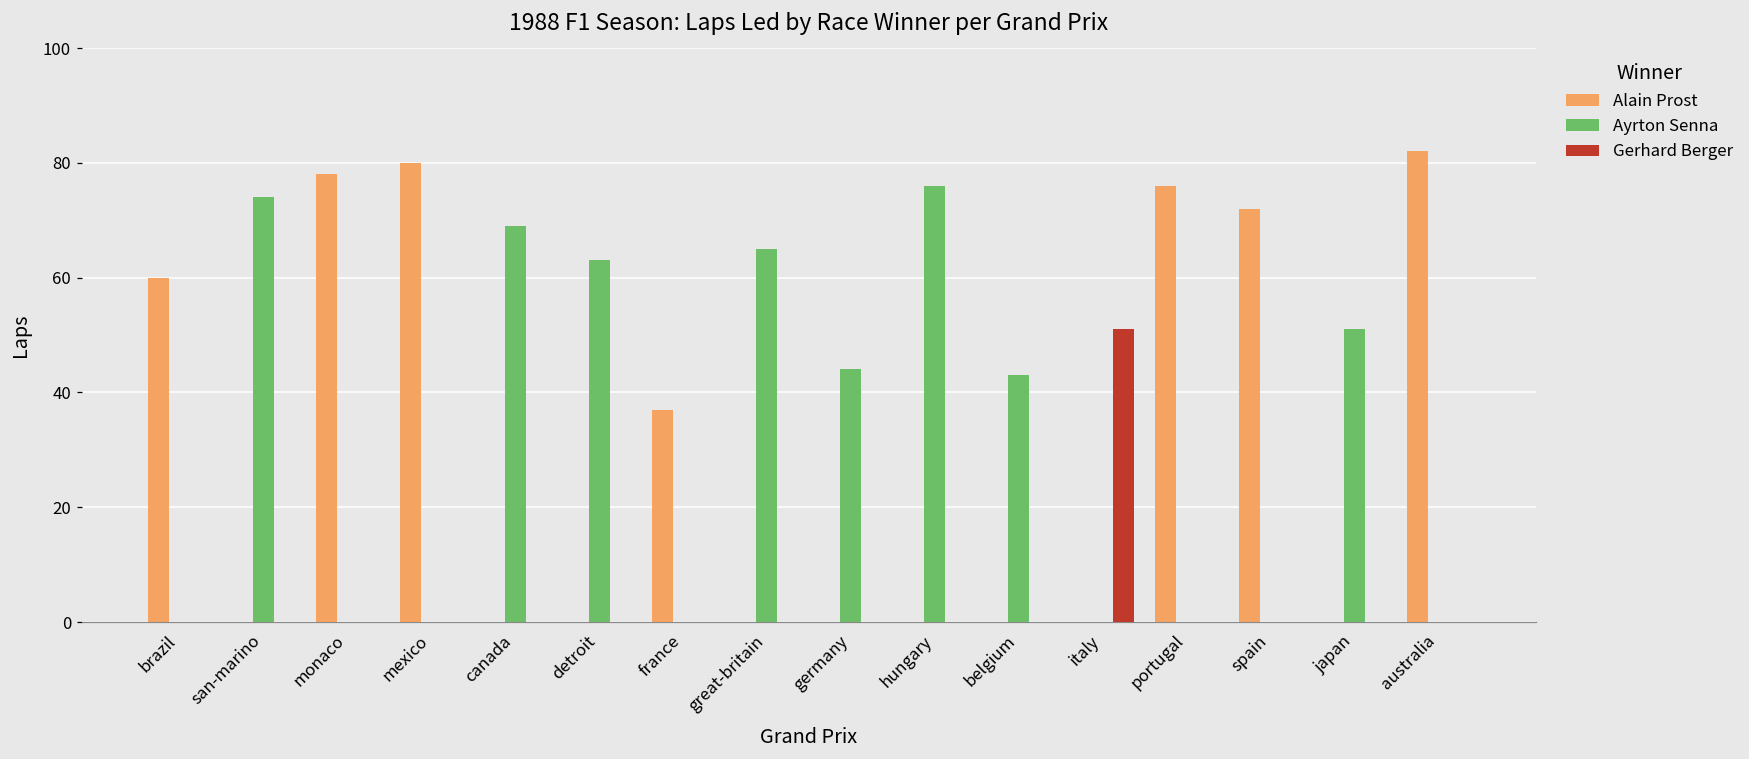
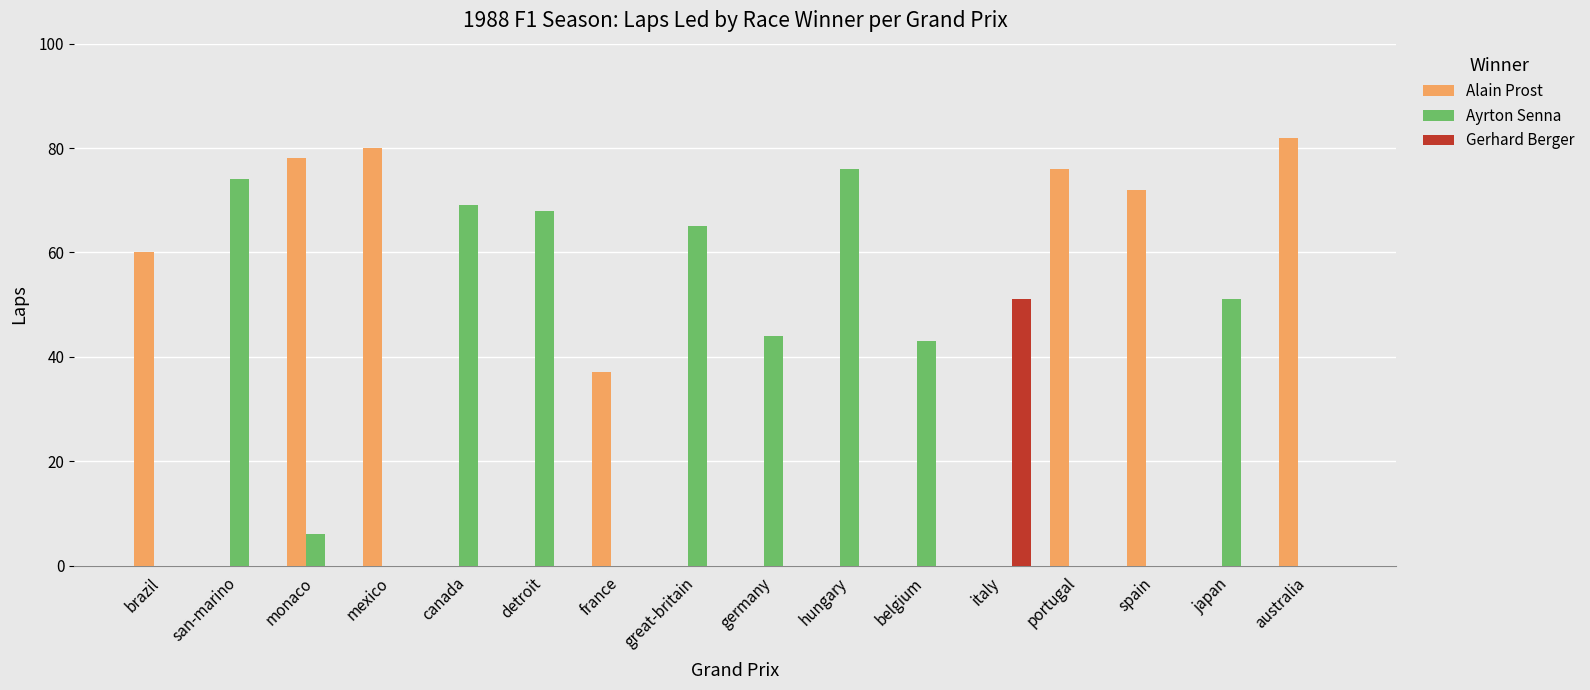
Ayrton Senna, monaco: 0 -> 6
Ayrton Senna, detroit: 63 -> 68
